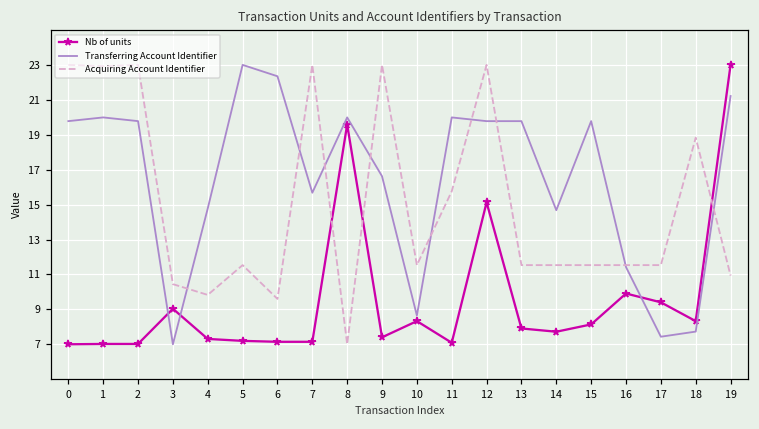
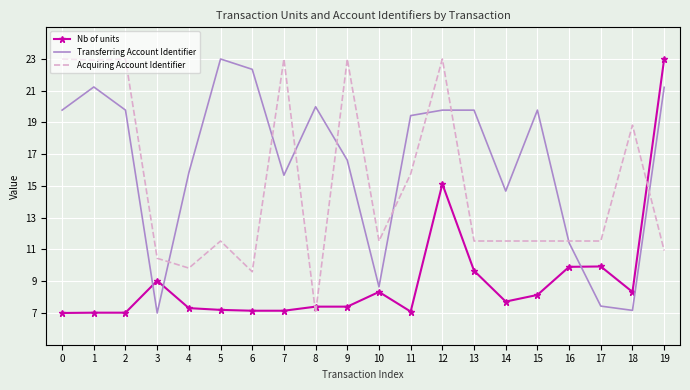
Transferring Account Identifier, 1: 20.0 -> 21.2
Transferring Account Identifier, 4: 14.8 -> 15.8
Nb of units, 8: 19.6 -> 7.4
Transferring Account Identifier, 11: 20.0 -> 19.4
Nb of units, 13: 7.9 -> 9.7
Nb of units, 17: 9.4 -> 9.9
Transferring Account Identifier, 18: 7.7 -> 7.2
